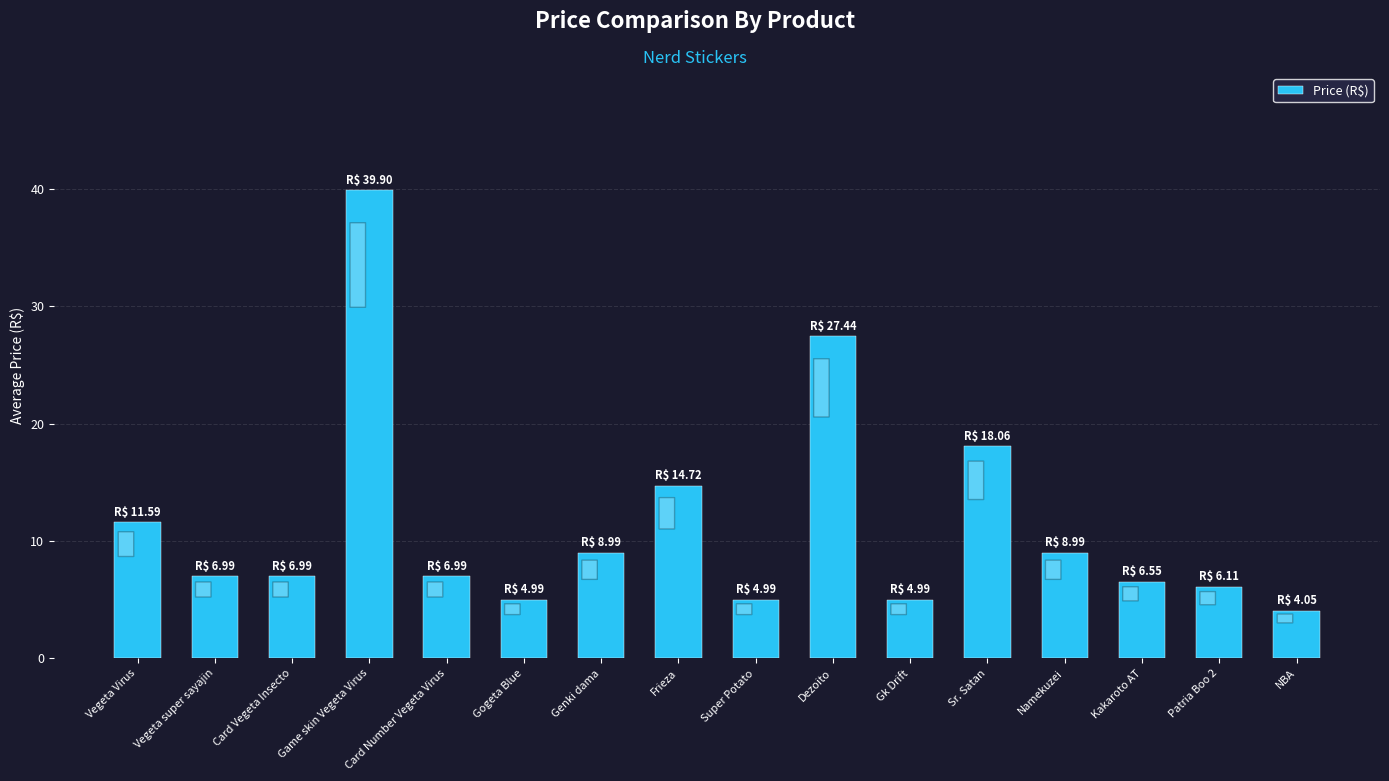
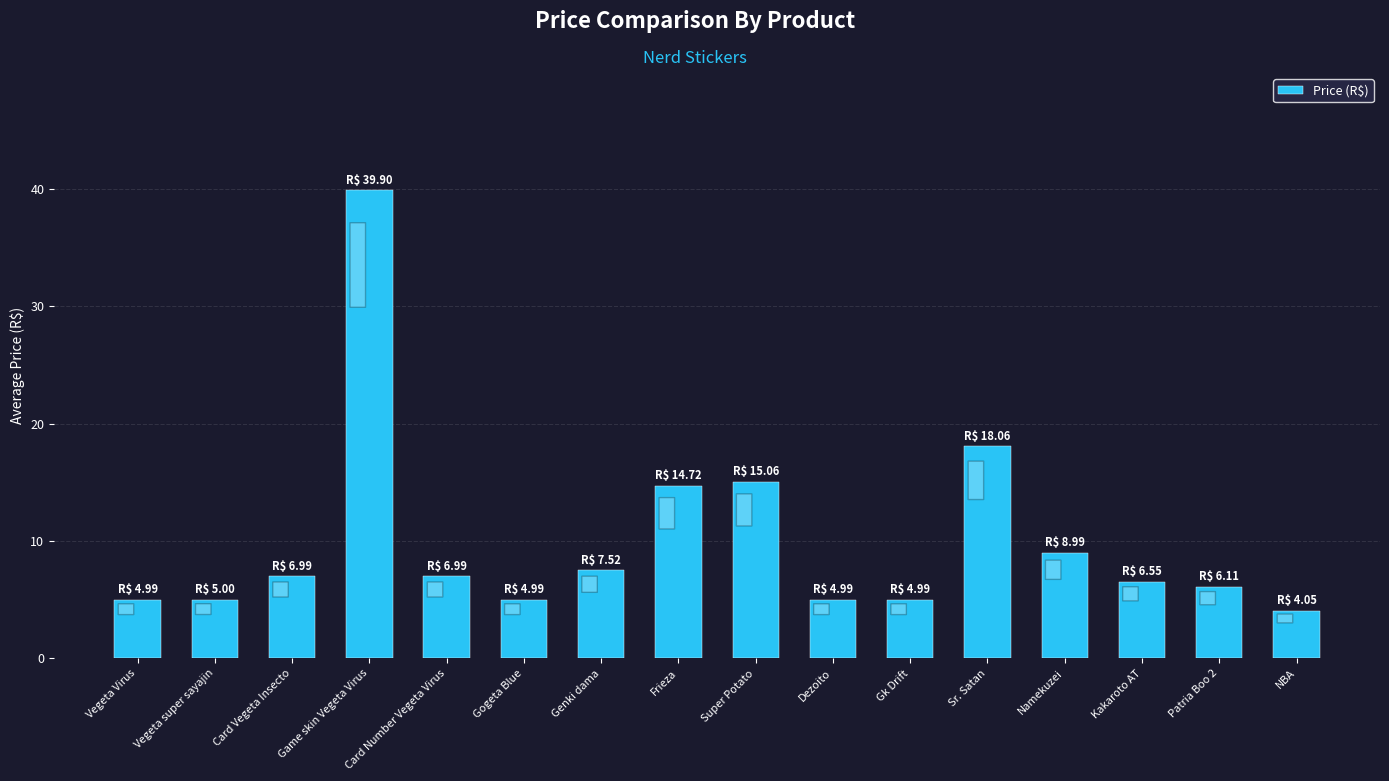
Vegeta Virus: 11.59 -> 4.99
Vegeta super sayajin: 6.99 -> 5.00
Genki dama: 8.99 -> 7.52
Super Potato: 4.99 -> 15.06
Dezoito: 27.44 -> 4.99
